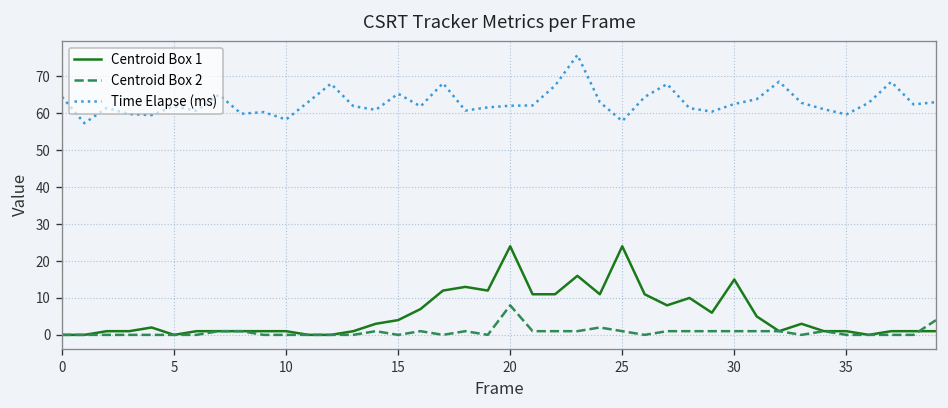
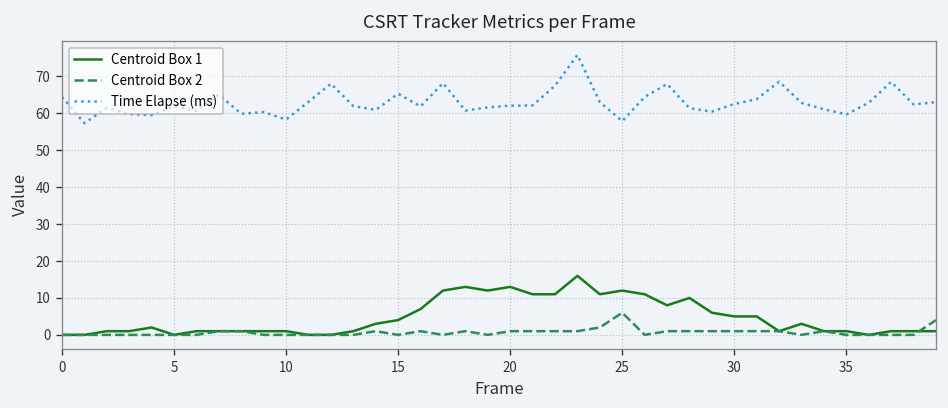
Centroid Box 1, 20: 24 -> 13
Centroid Box 2, 20: 8 -> 1
Centroid Box 1, 25: 24 -> 12
Centroid Box 2, 25: 1 -> 6
Centroid Box 1, 30: 15 -> 5
